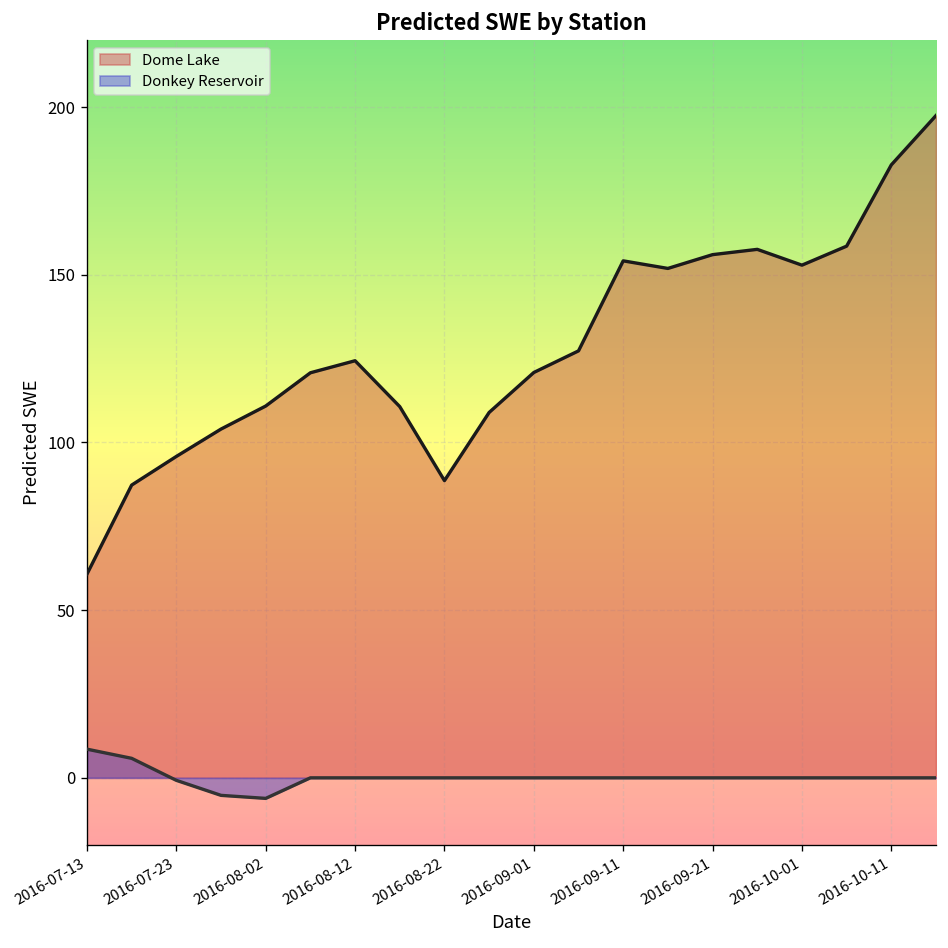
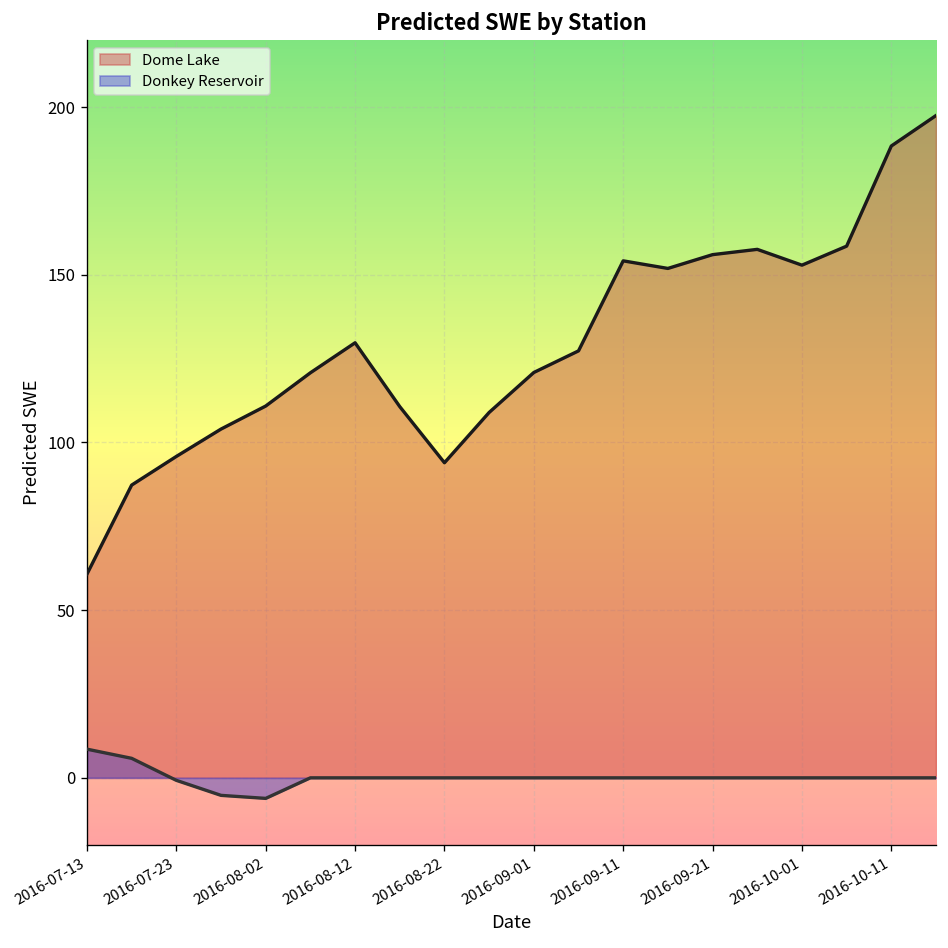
Dome Lake, 2016-08-12: 124 -> 130
Dome Lake, 2016-08-22: 89 -> 94
Dome Lake, 2016-10-11: 183 -> 188
